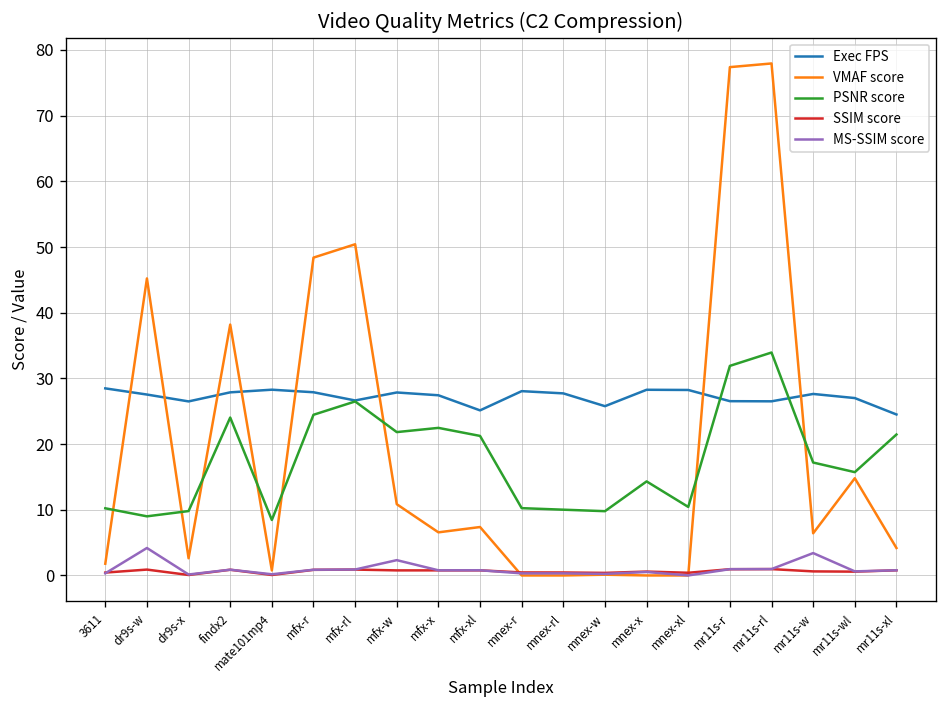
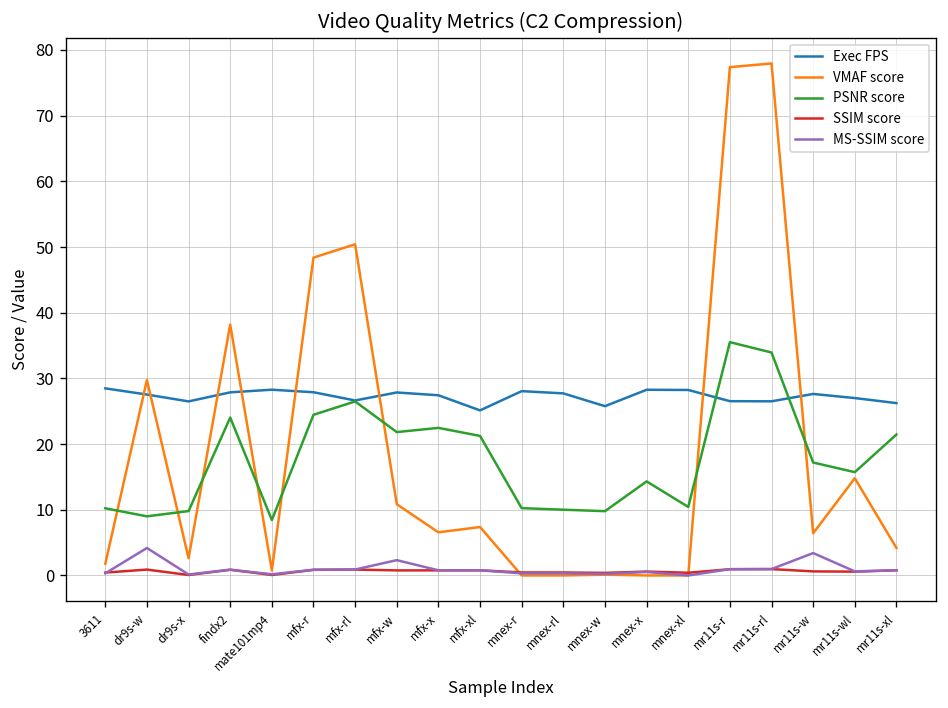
VMAF score, dr9s-w: 45 -> 30
PSNR score, mr11s-r: 32 -> 36
Exec FPS, mr11s-xl: 25 -> 26
